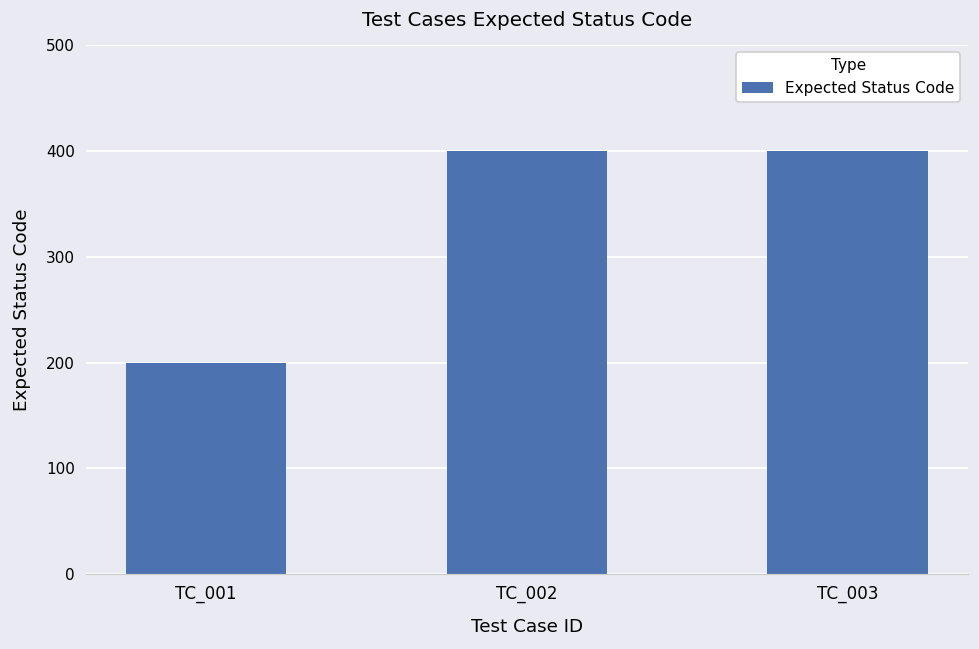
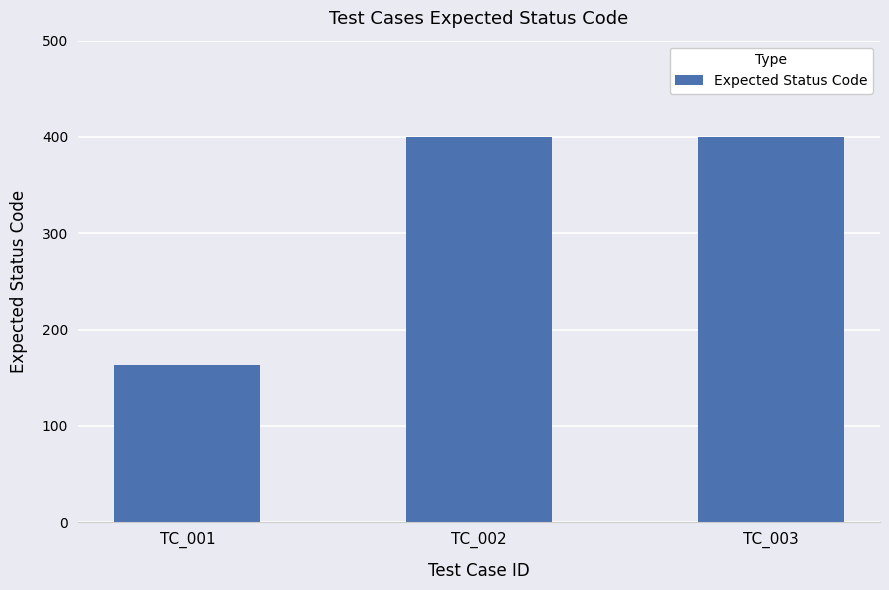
TC_001: 200 -> 160
